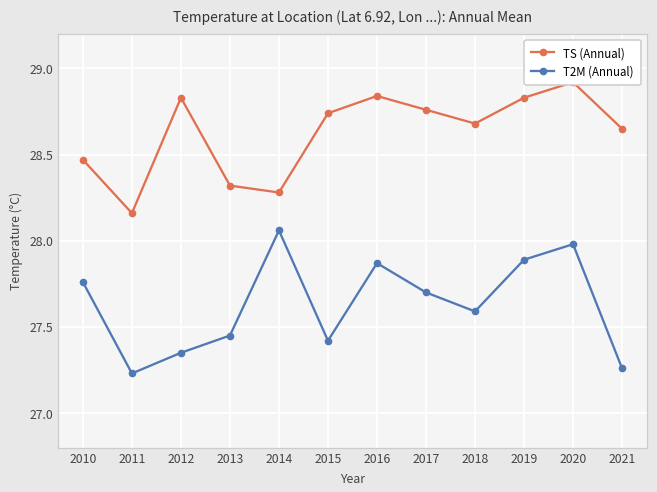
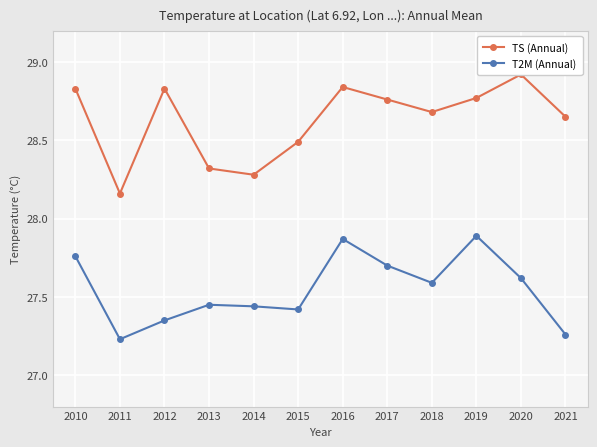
TS (Annual), 2010: 28.47 -> 28.83
T2M (Annual), 2014: 28.06 -> 27.44
TS (Annual), 2015: 28.74 -> 28.49
TS (Annual), 2019: 28.83 -> 28.77
T2M (Annual), 2020: 27.98 -> 27.62
